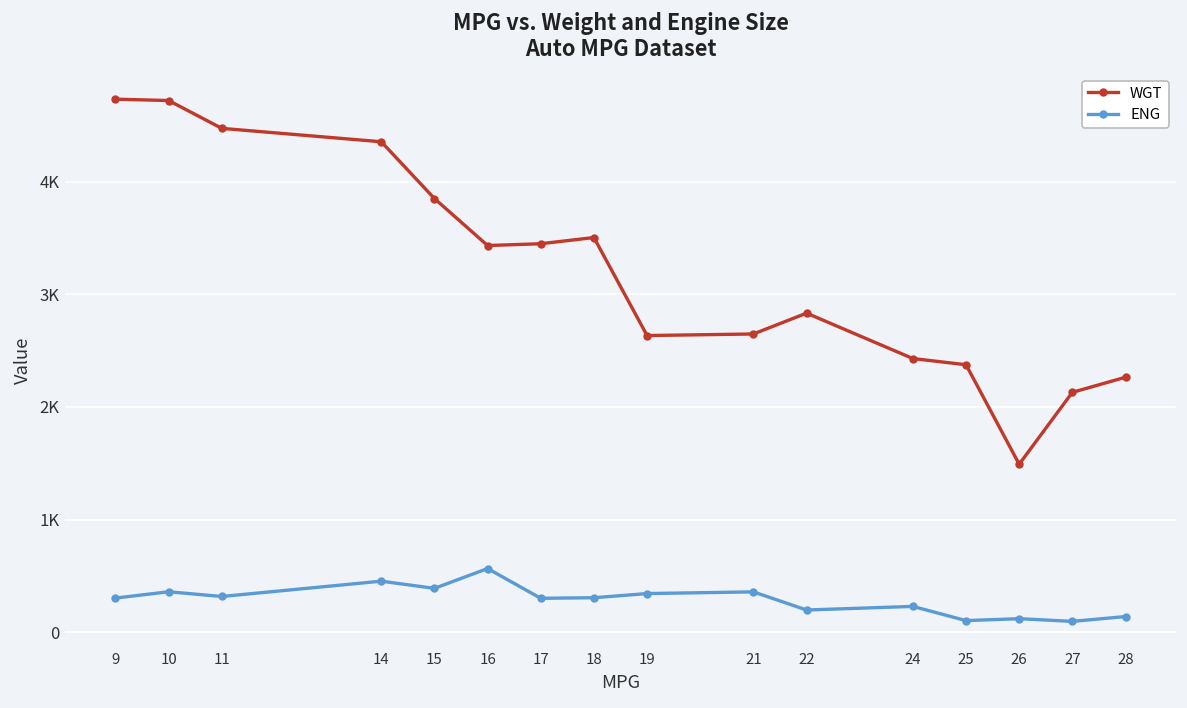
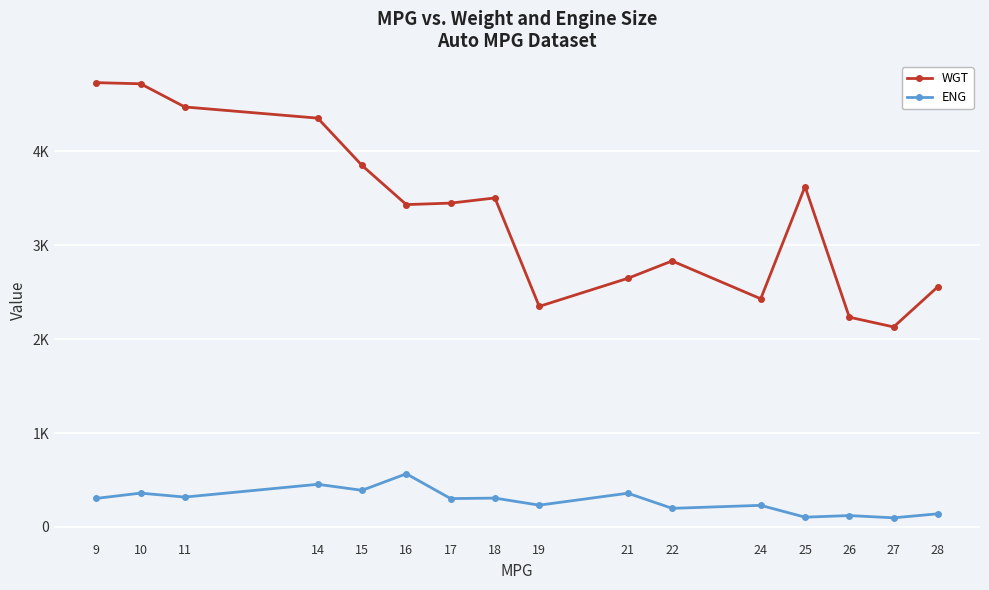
WGT, 19: 2600 -> 2300
ENG, 19: 300 -> 200
WGT, 25: 2400 -> 3600
WGT, 26: 1500 -> 2200
WGT, 28: 2300 -> 2600
